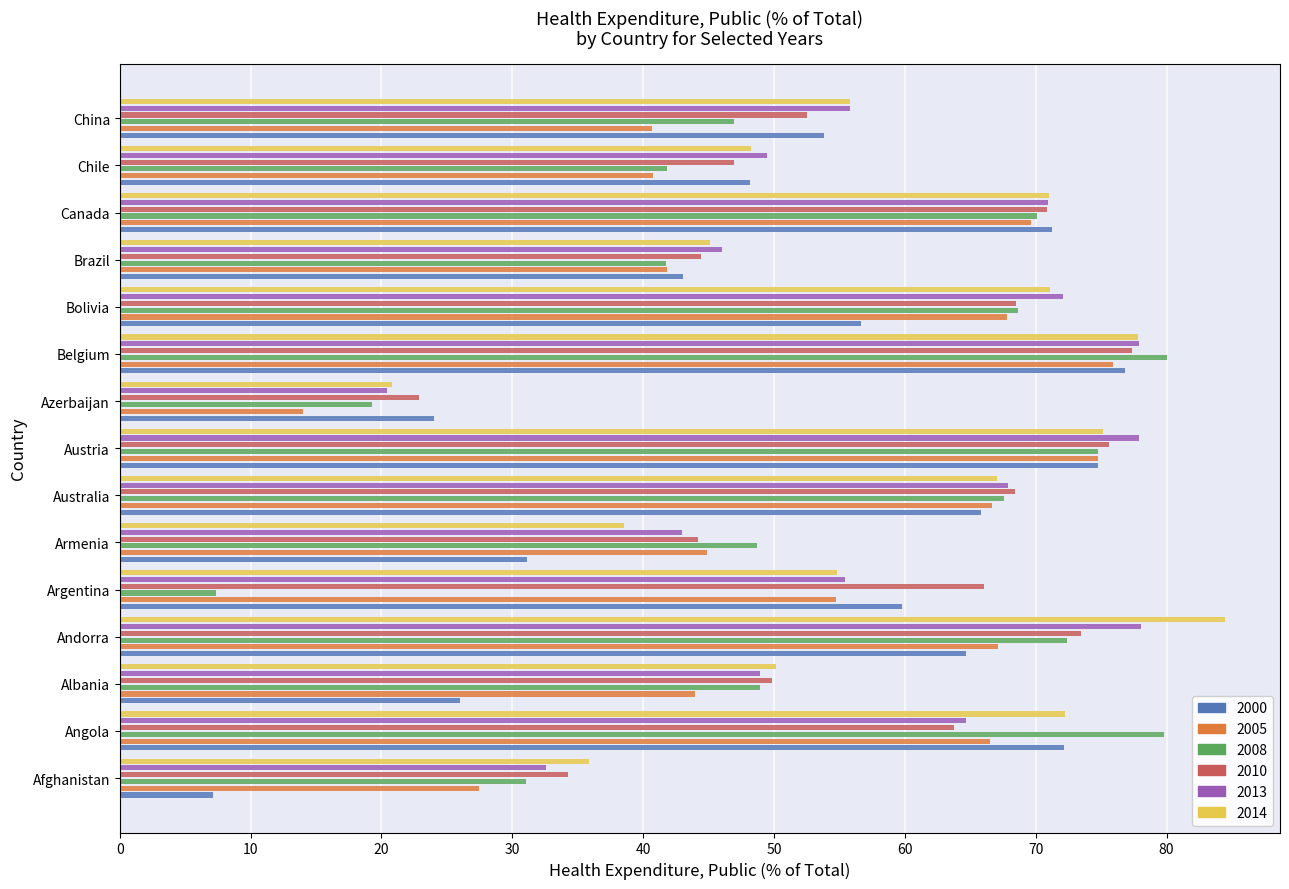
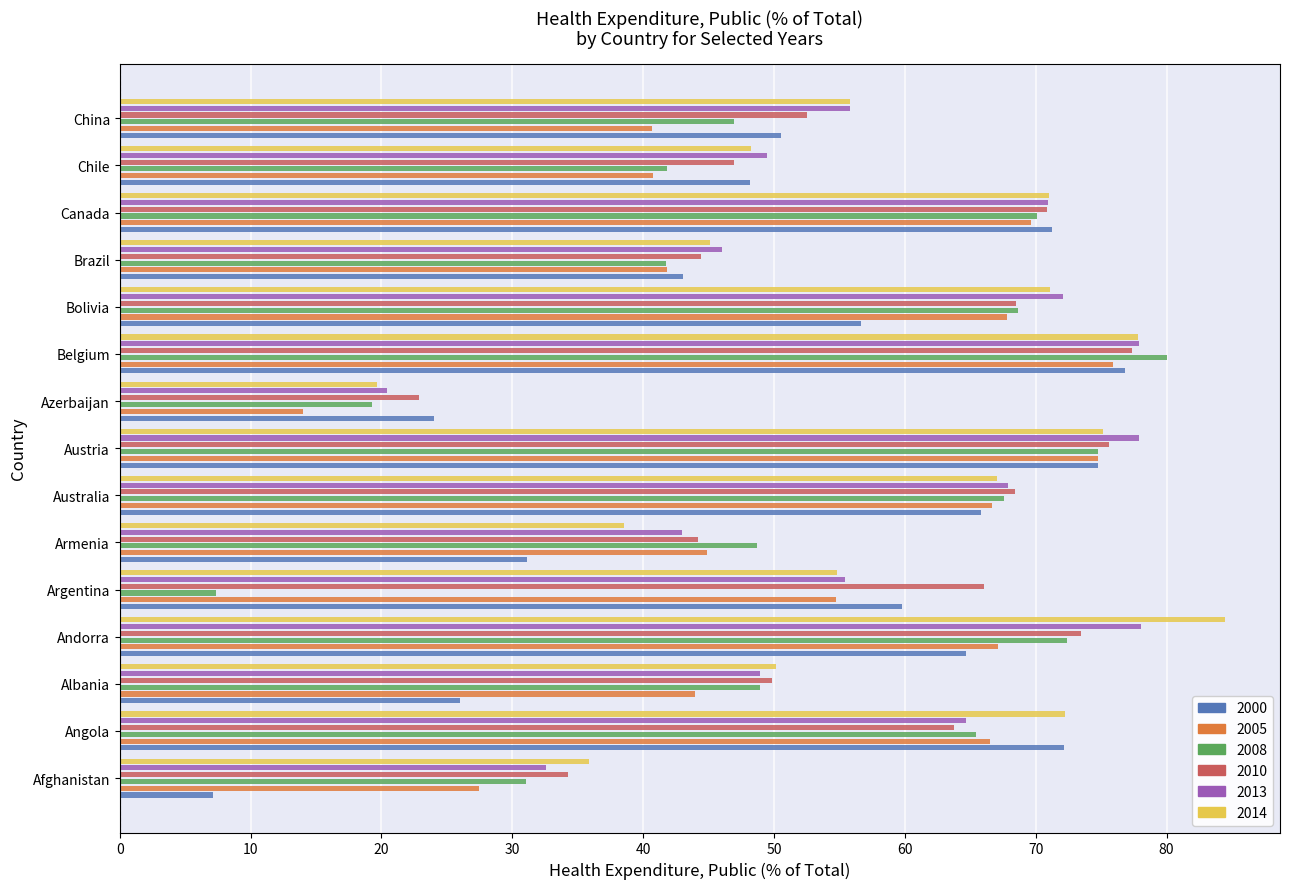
2000, China: 53.9 -> 50.5
2014, Azerbaijan: 20.8 -> 19.6
2008, Angola: 79.8 -> 65.4
